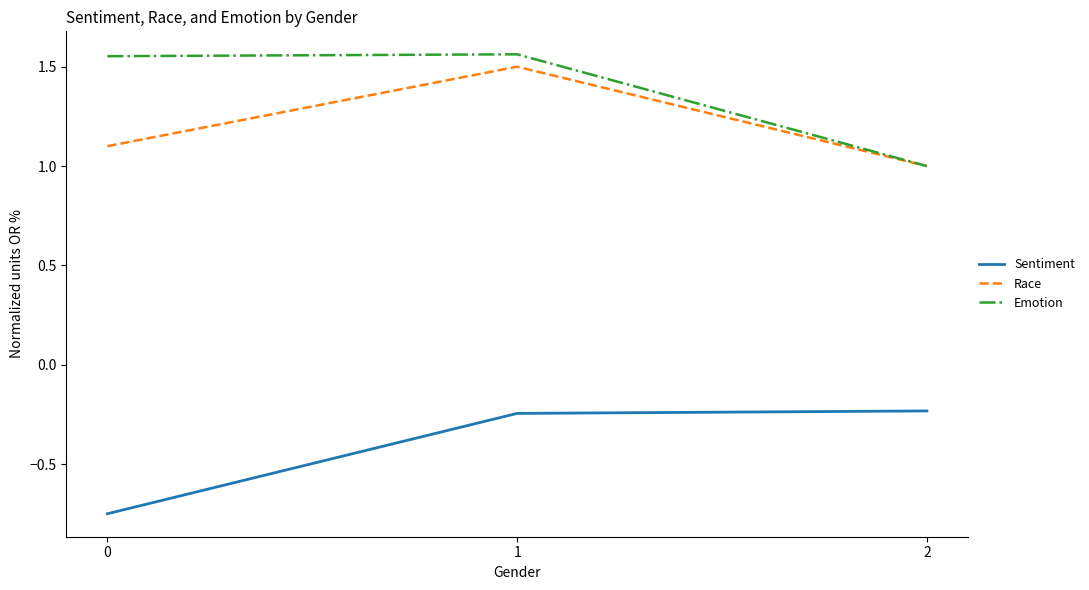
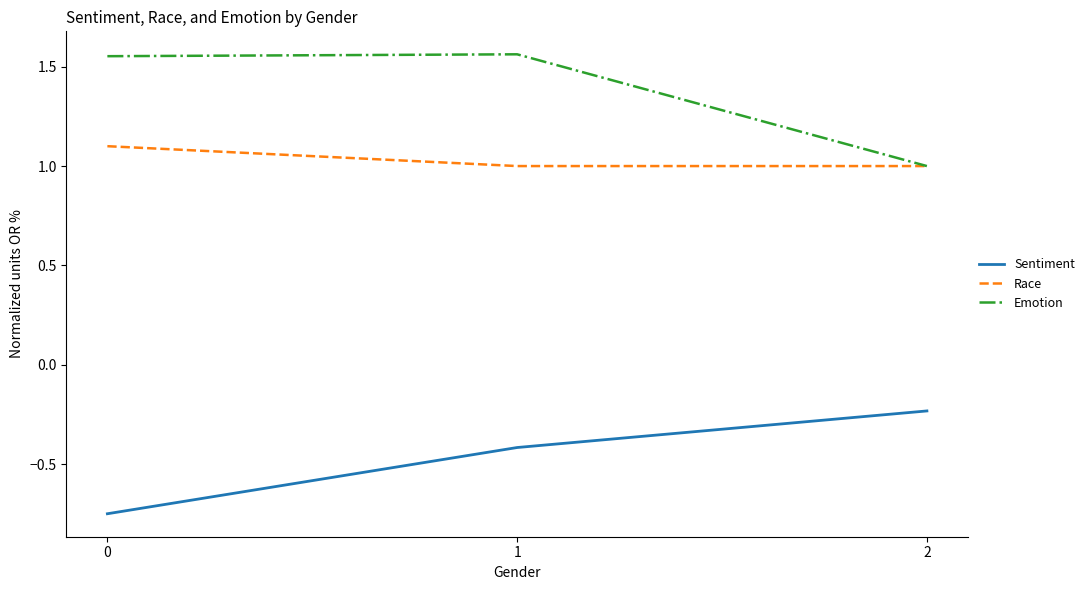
Sentiment, 1: -0.24 -> -0.42
Race, 1: 1.5 -> 1.0
